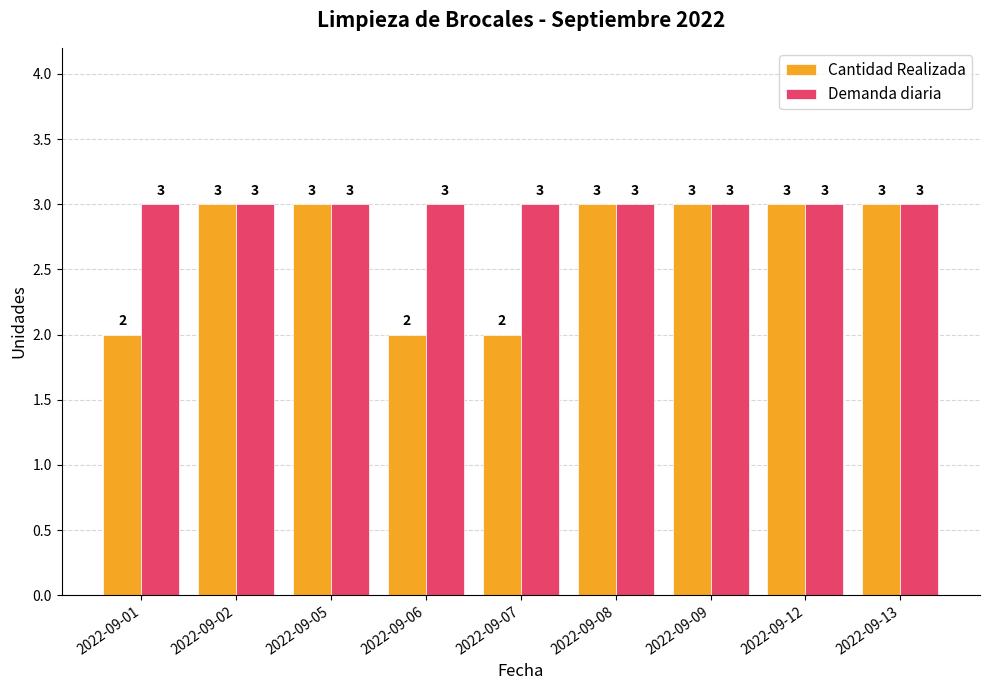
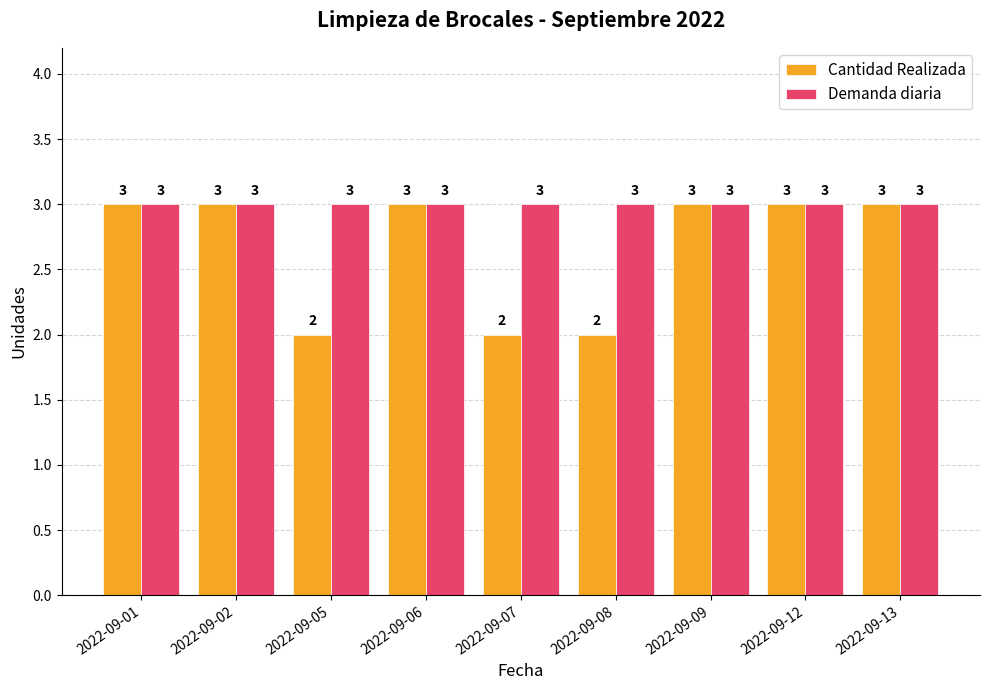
Cantidad Realizada, 2022-09-01: 2 -> 3
Cantidad Realizada, 2022-09-05: 3 -> 2
Cantidad Realizada, 2022-09-06: 2 -> 3
Cantidad Realizada, 2022-09-08: 3 -> 2
